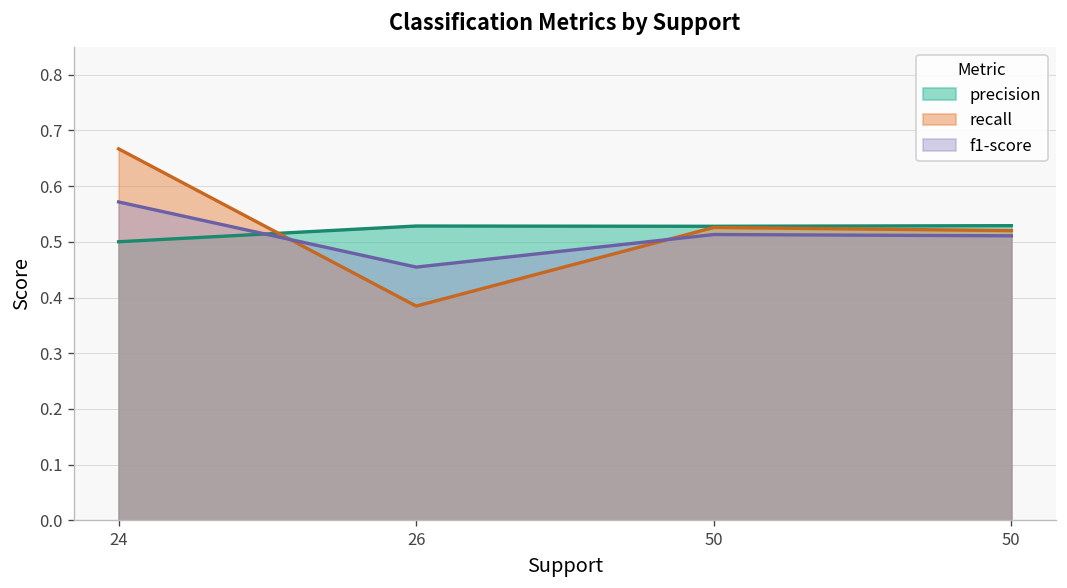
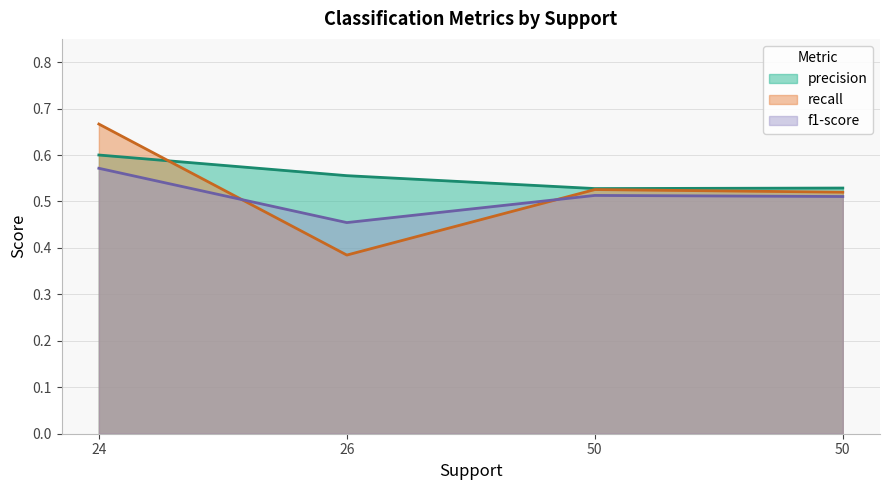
precision, 24: 0.5 -> 0.6
precision, 26: 0.53 -> 0.56
